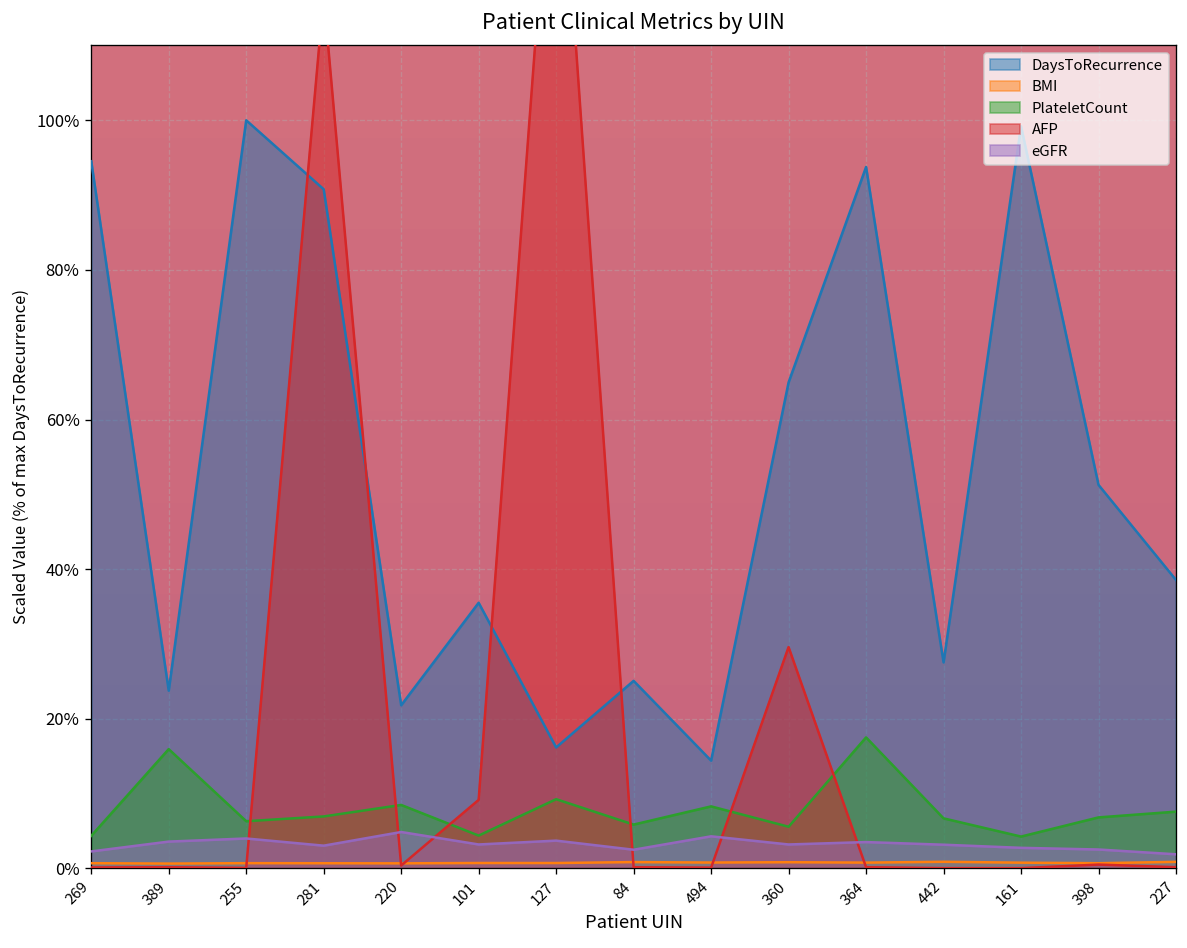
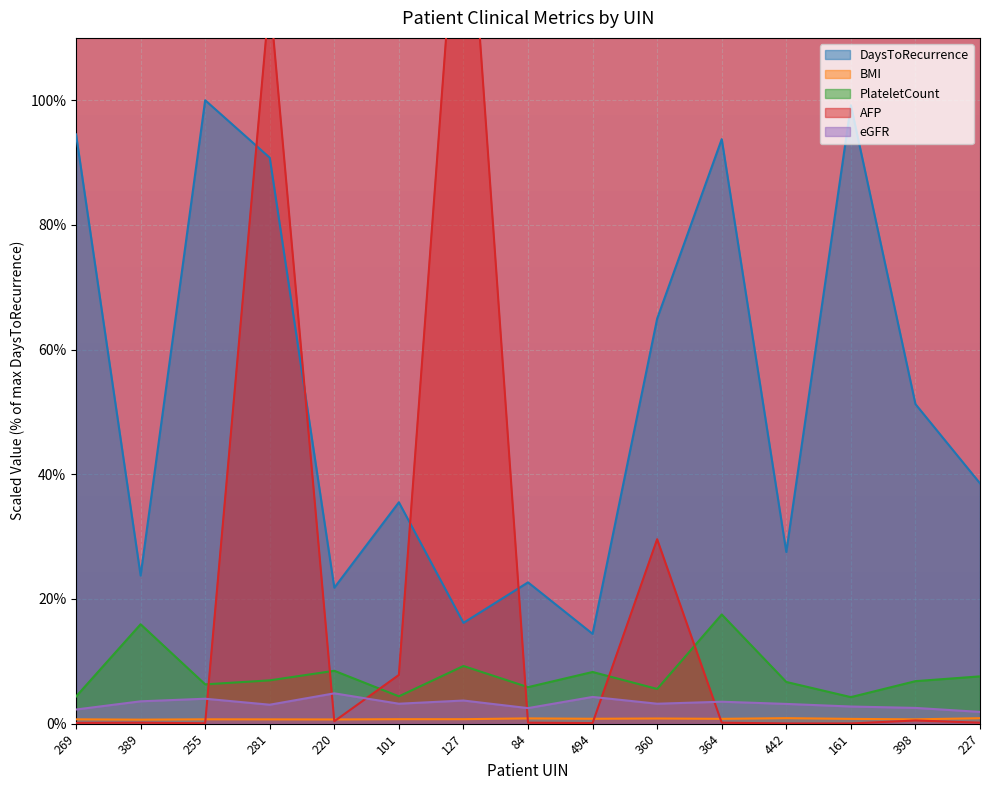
AFP, 101: 9% -> 8%
DaysToRecurrence, 84: 25% -> 23%
